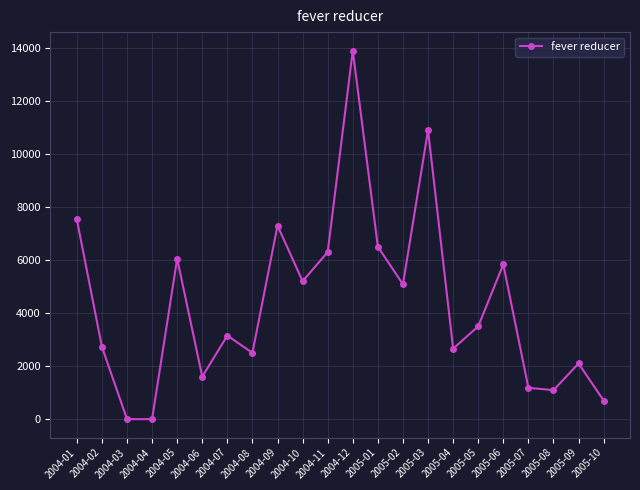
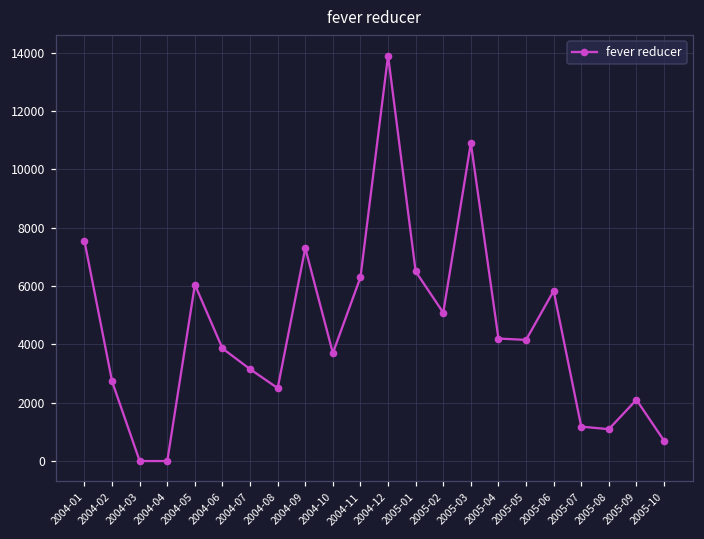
2004-06: 1600 -> 3900
2004-10: 5200 -> 3700
2005-04: 2700 -> 4200
2005-05: 3500 -> 4200
